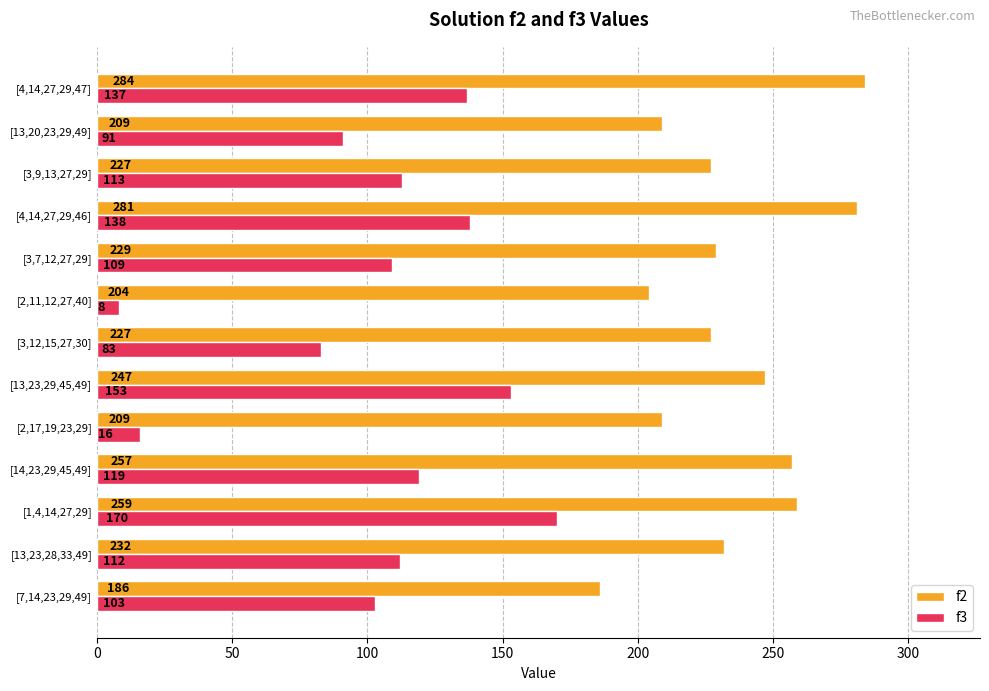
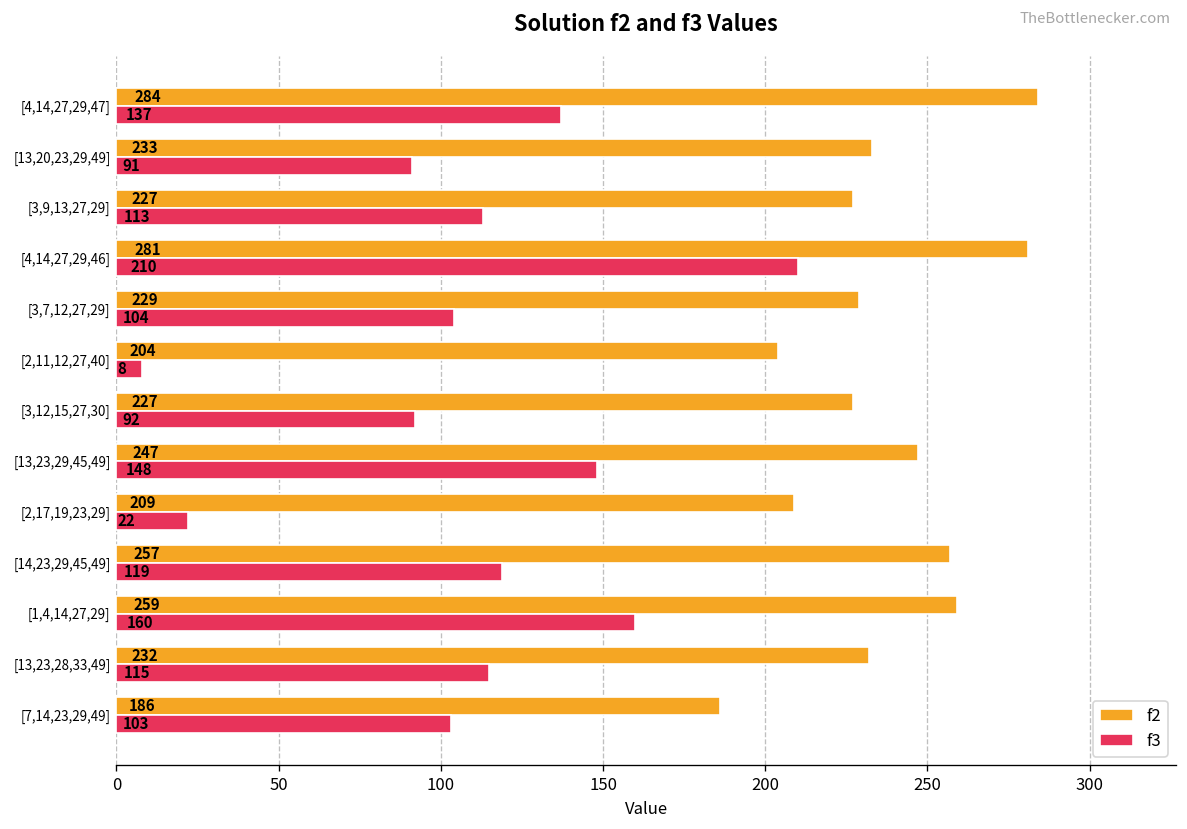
f2, [13,20,23,29,49]: 209 -> 233
f3, [4,14,27,29,46]: 138 -> 210
f3, [3,7,12,27,29]: 109 -> 104
f3, [3,12,15,27,30]: 83 -> 92
f3, [13,23,29,45,49]: 153 -> 148
f3, [2,17,19,23,29]: 16 -> 22
f3, [1,4,14,27,29]: 170 -> 160
f3, [13,23,28,33,49]: 112 -> 115
